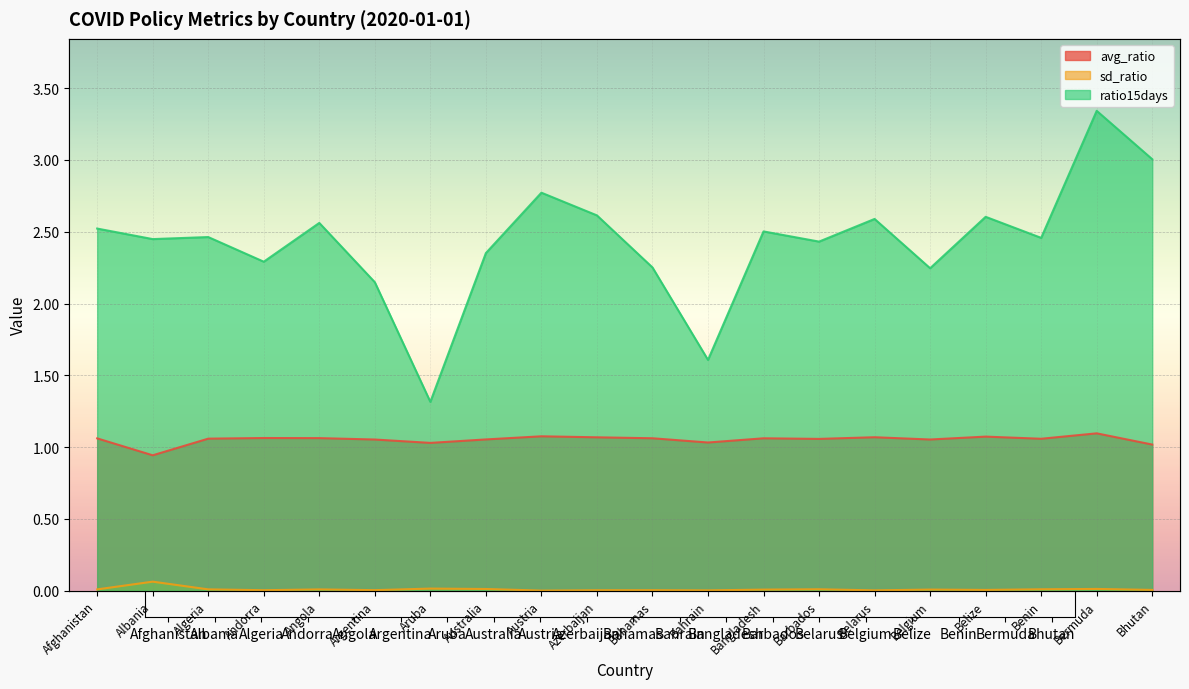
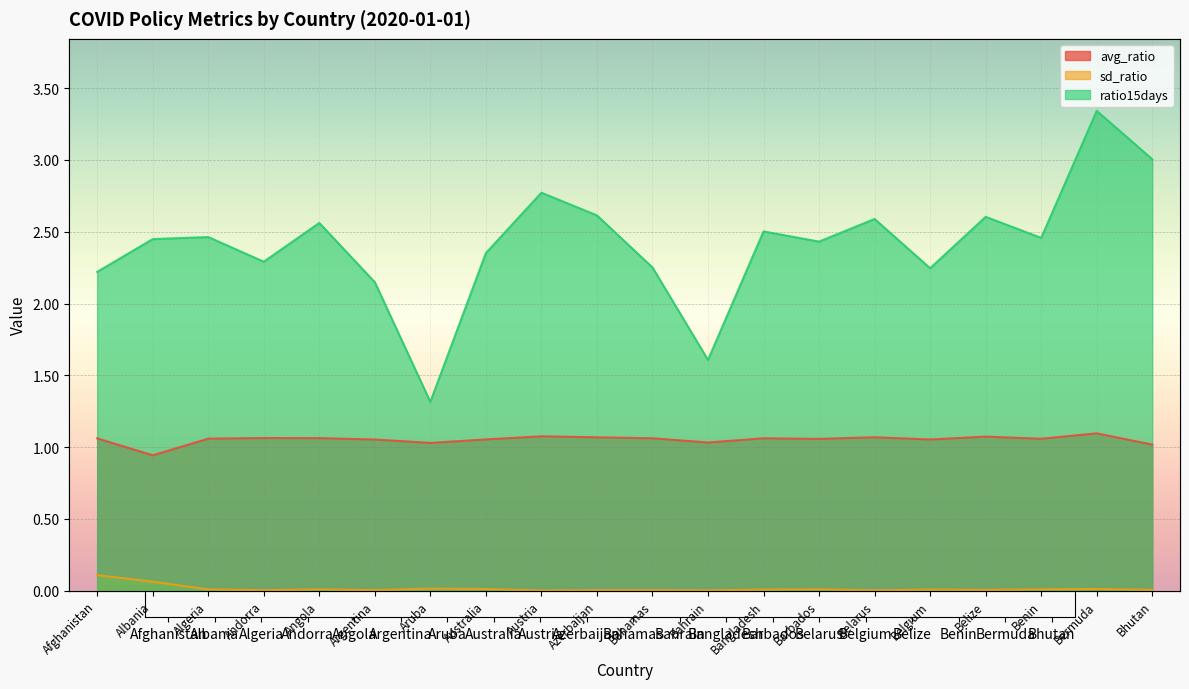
sd_ratio, Afghanistan: 0.01 -> 0.11
ratio15days, Afghanistan: 2.52 -> 2.22
